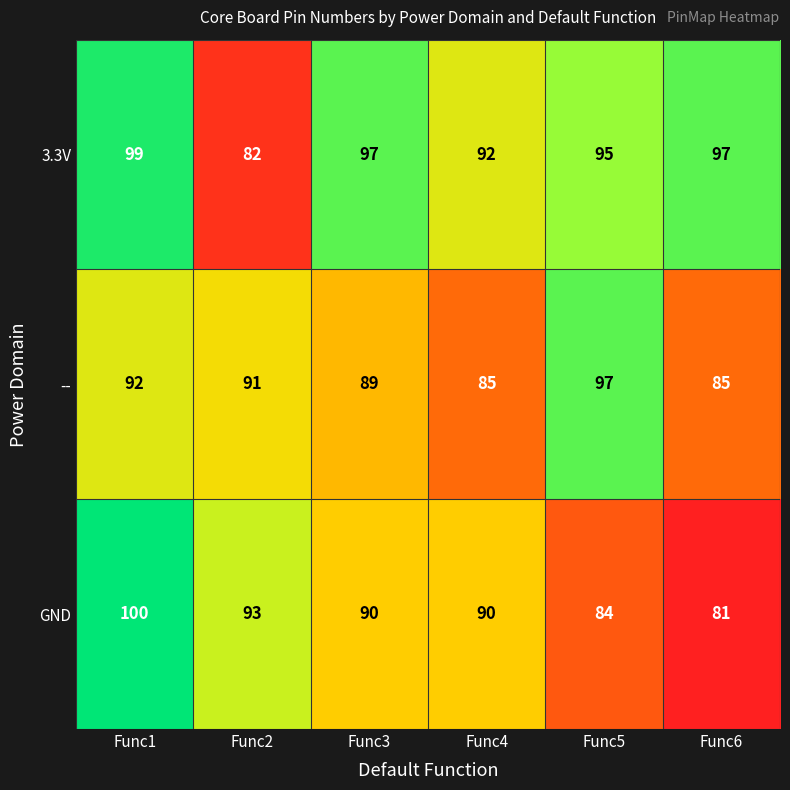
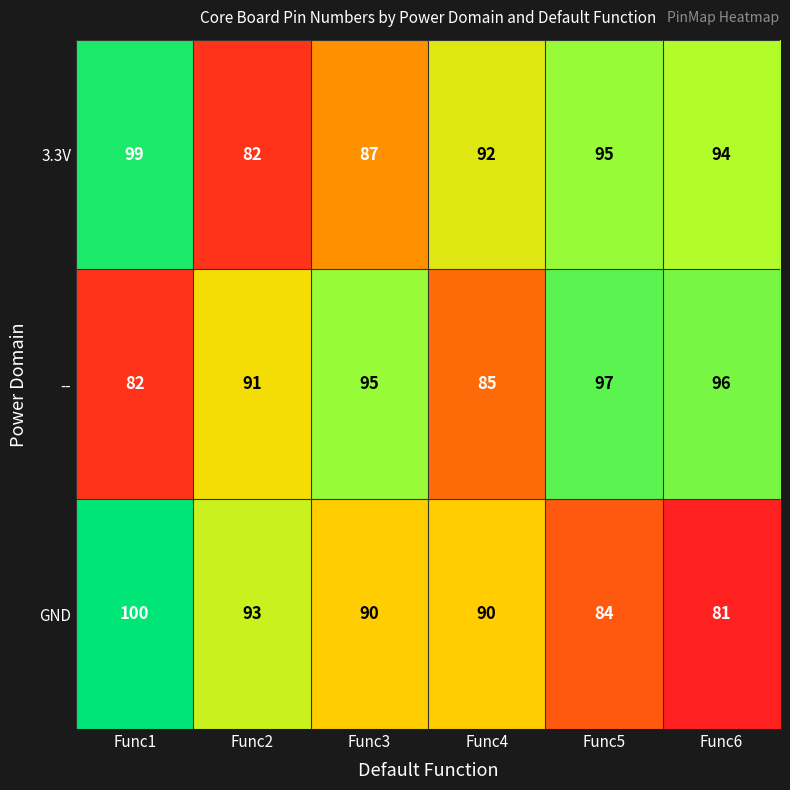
3.3V, Func3: 97 -> 87
3.3V, Func6: 97 -> 94
--, Func1: 92 -> 82
--, Func3: 89 -> 95
--, Func6: 85 -> 96
